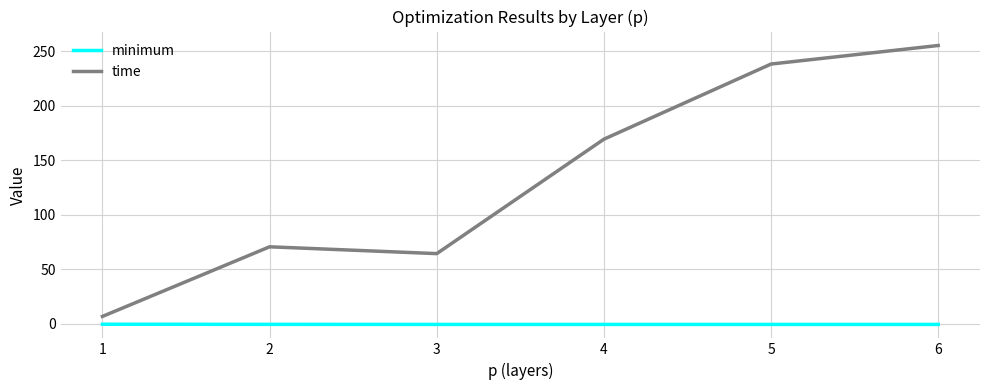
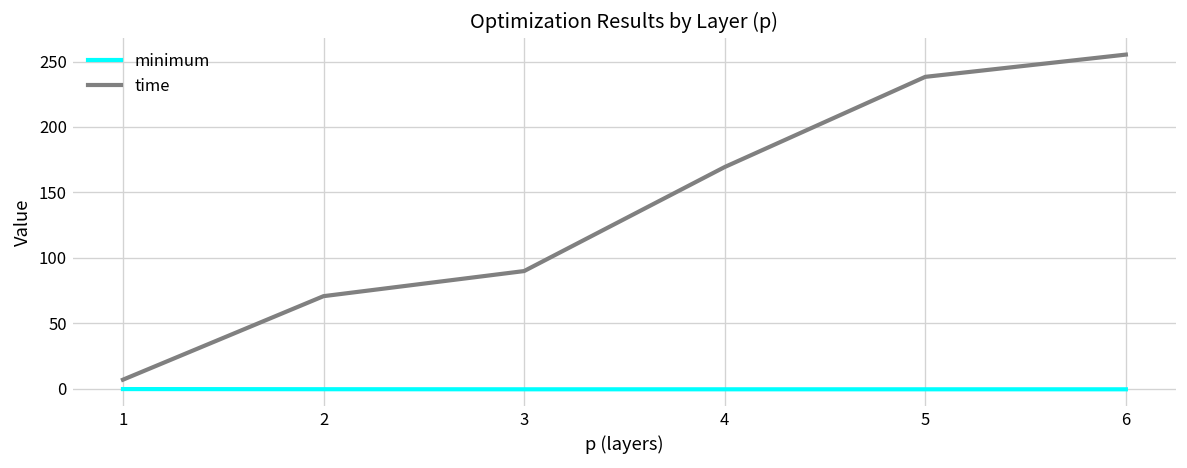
time, 3: 64 -> 90
